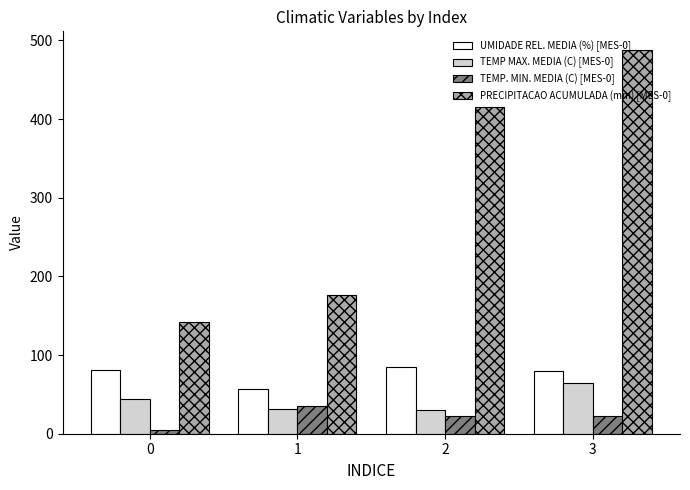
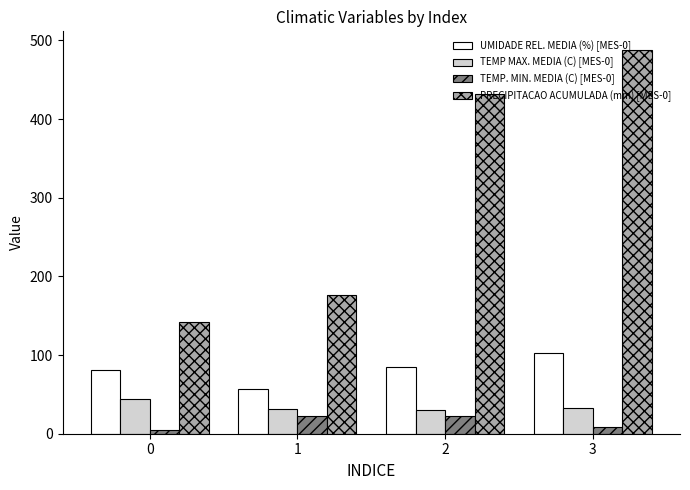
TEMP. MIN. MEDIA (C) [MES-0], 1: 30 -> 20
PRECIPITACAO ACUMULADA (mm) [MES-0], 2: 420 -> 430
UMIDADE REL. MEDIA (%) [MES-0], 3: 80 -> 100
TEMP MAX. MEDIA (C) [MES-0], 3: 60 -> 30
TEMP. MIN. MEDIA (C) [MES-0], 3: 20 -> 10
